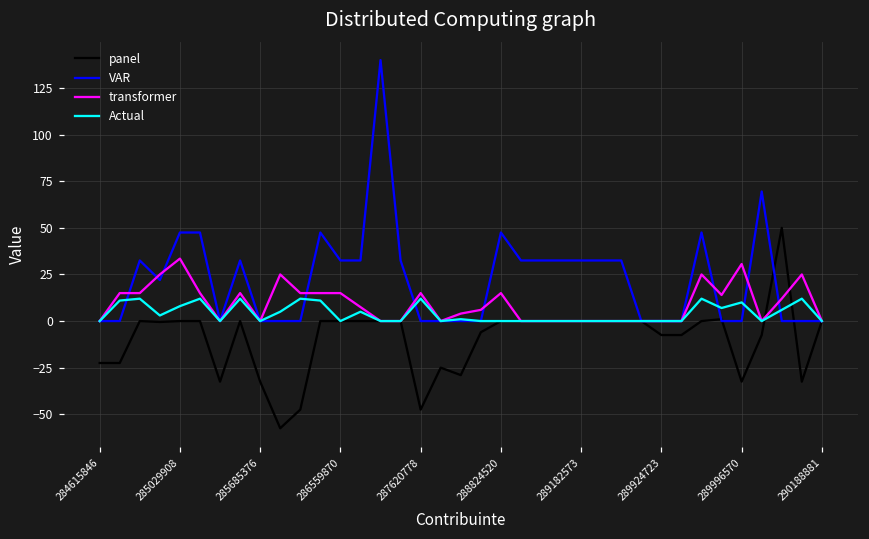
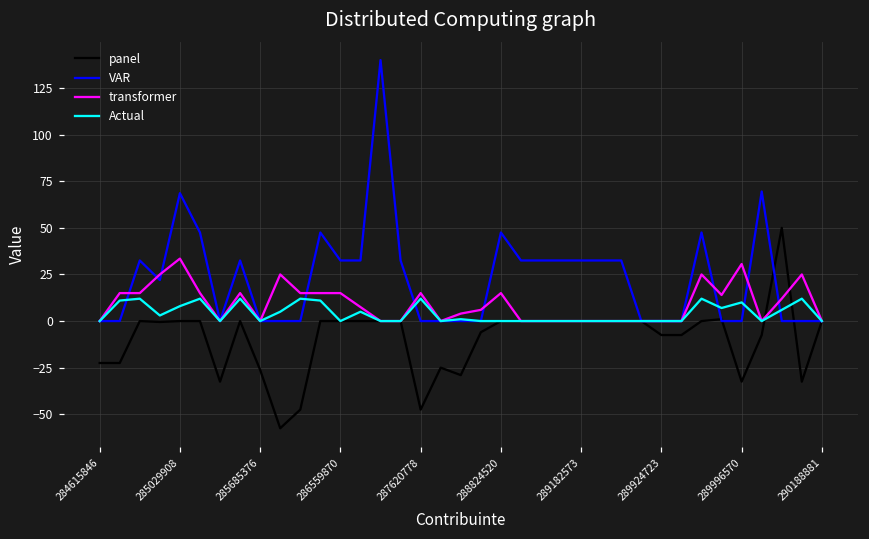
VAR, 285029908: 48 -> 69
panel, 285685376: -33 -> -26
